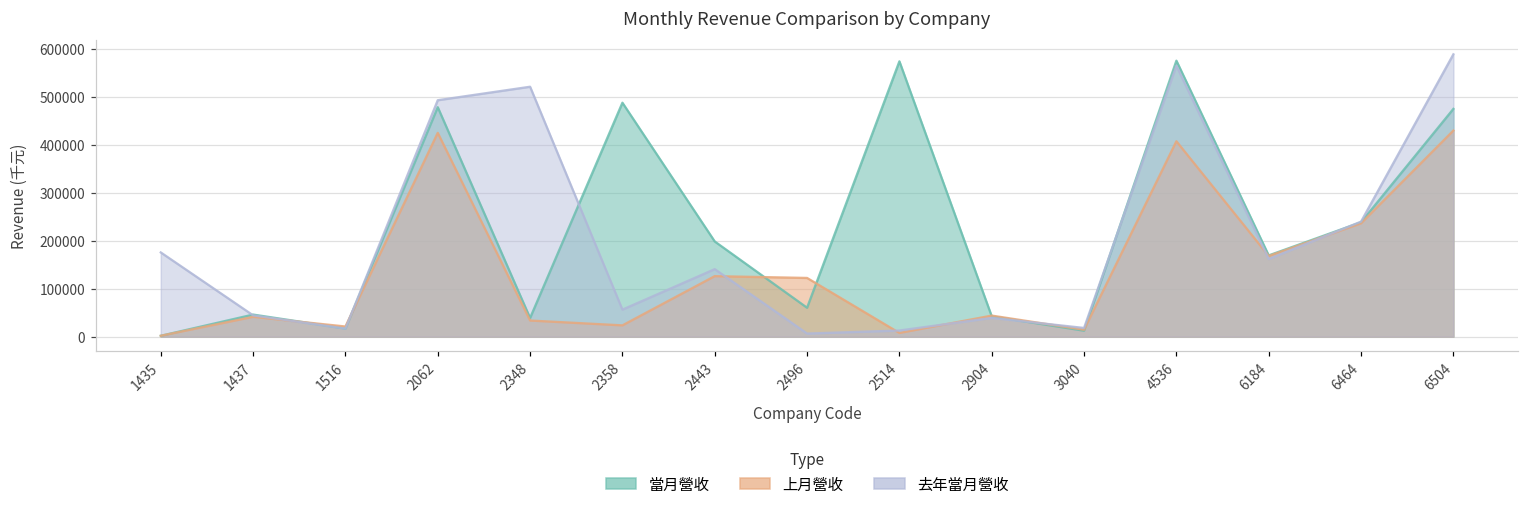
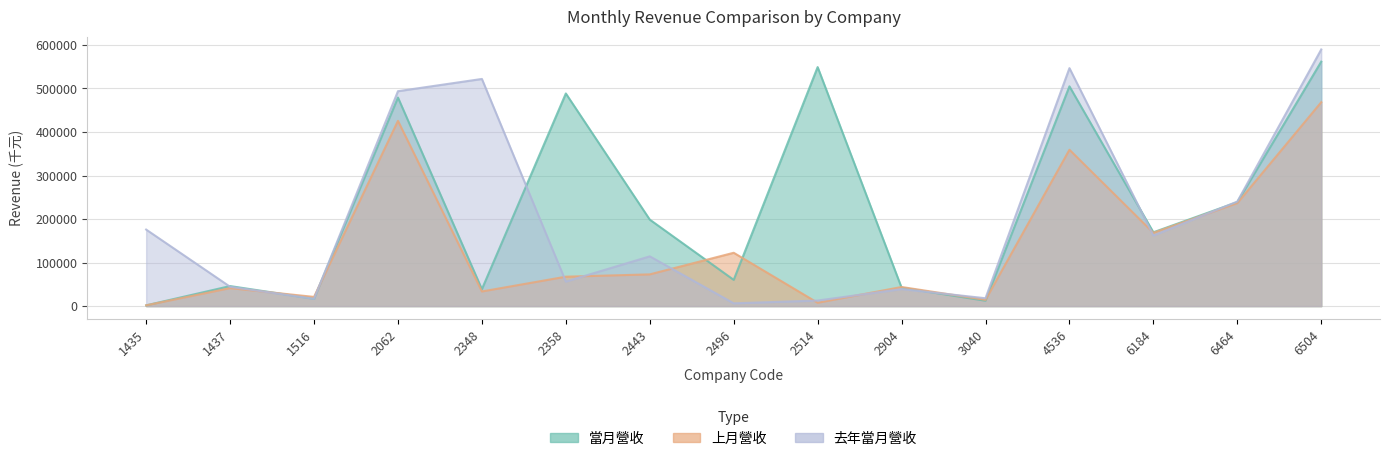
上月營收, 2358: 20000 -> 70000
上月營收, 2443: 130000 -> 70000
去年當月營收, 2443: 140000 -> 110000
當月營收, 2514: 580000 -> 550000
當月營收, 4536: 580000 -> 500000
上月營收, 4536: 410000 -> 360000
去年當月營收, 4536: 570000 -> 550000
當月營收, 6504: 480000 -> 560000
上月營收, 6504: 430000 -> 470000
